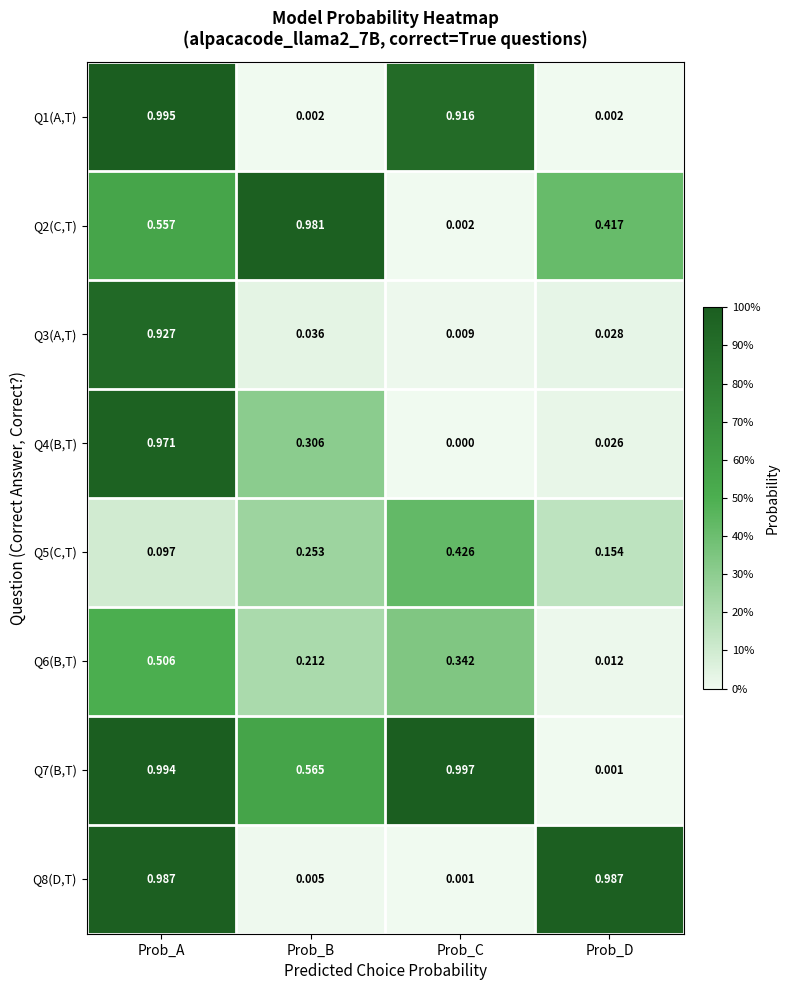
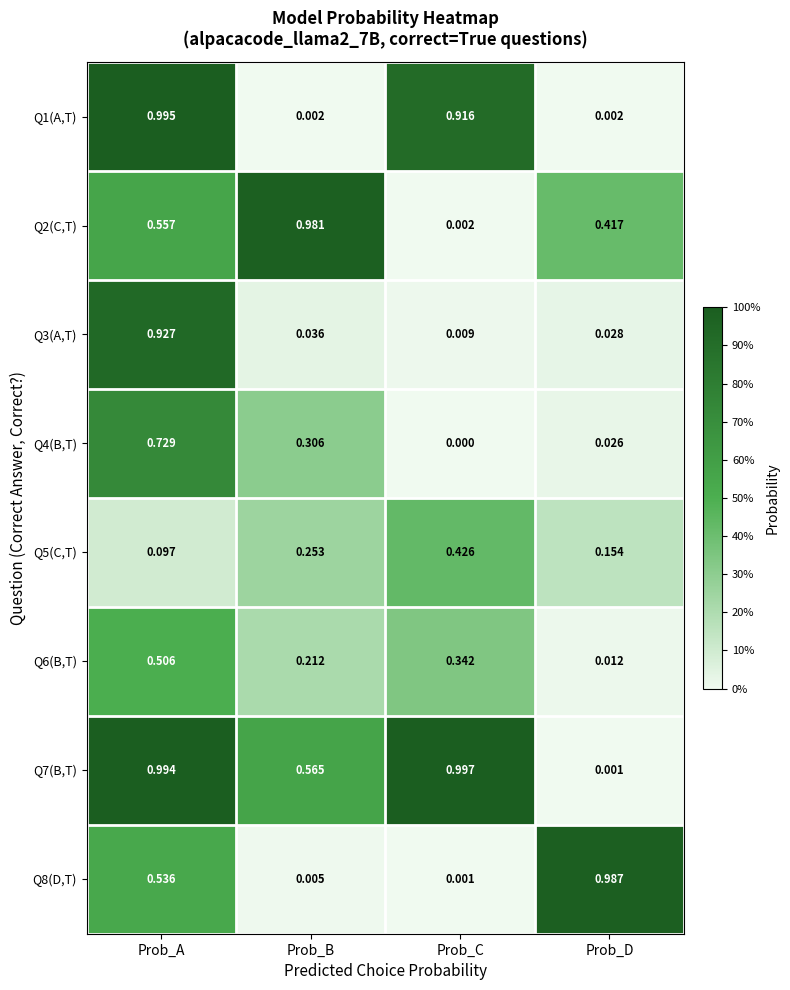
Q4(B,T), Prob_A: 0.971 -> 0.729
Q8(D,T), Prob_A: 0.987 -> 0.536
